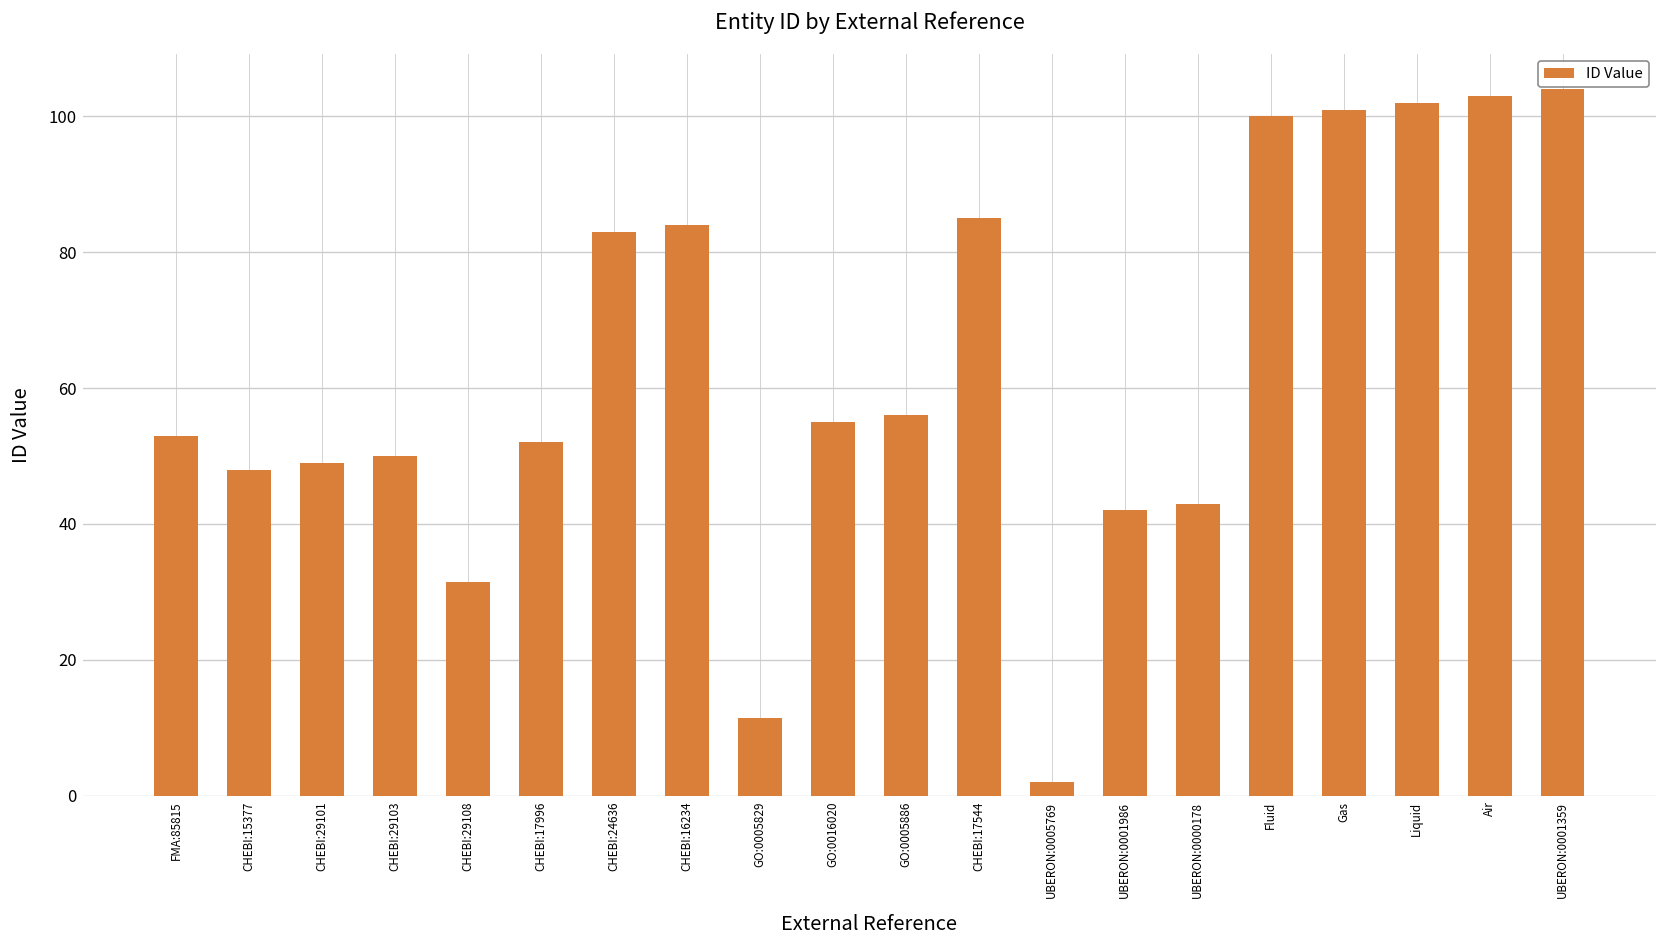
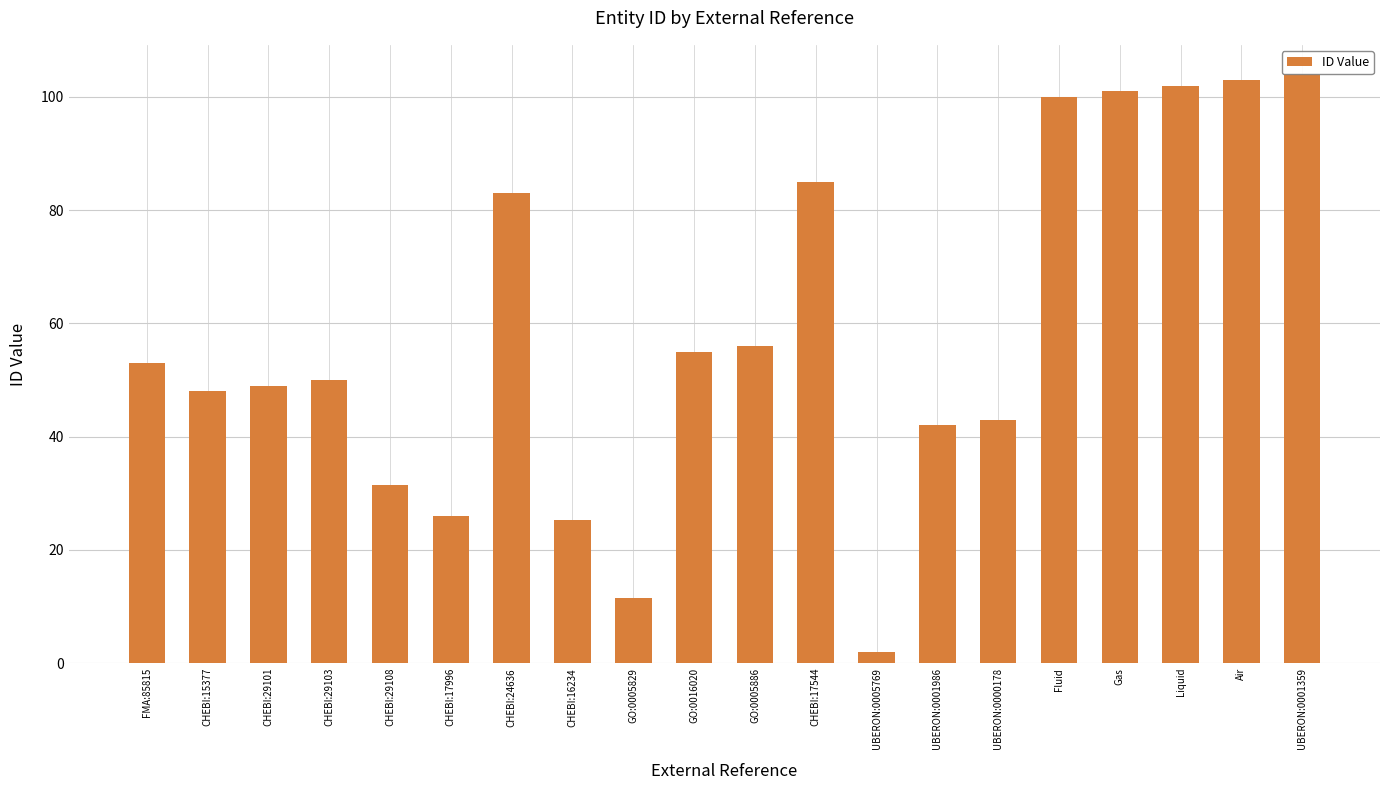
CHEBI:17996: 52 -> 26
CHEBI:16234: 84 -> 25
